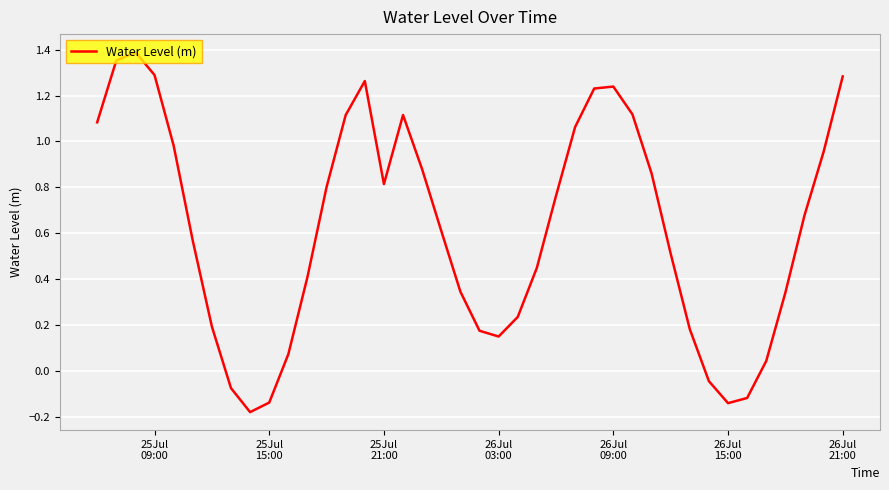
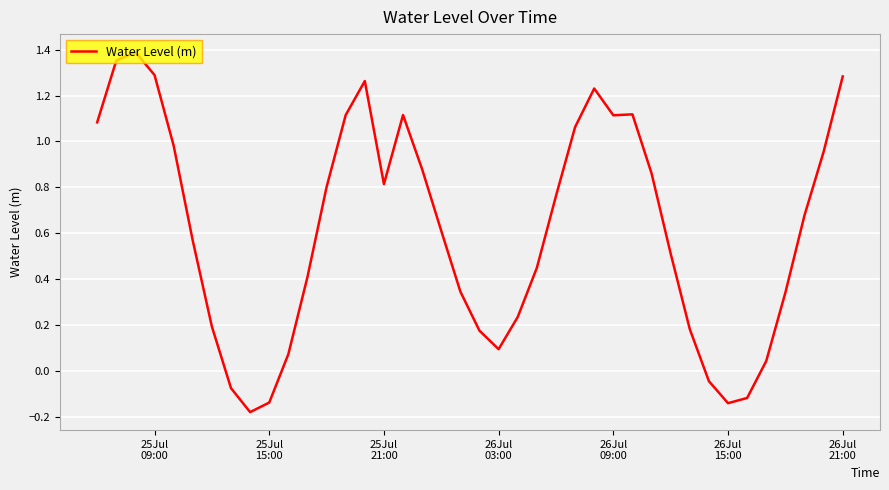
26Jul 03:00: 0.15 -> 0.09
26Jul 09:00: 1.24 -> 1.11
